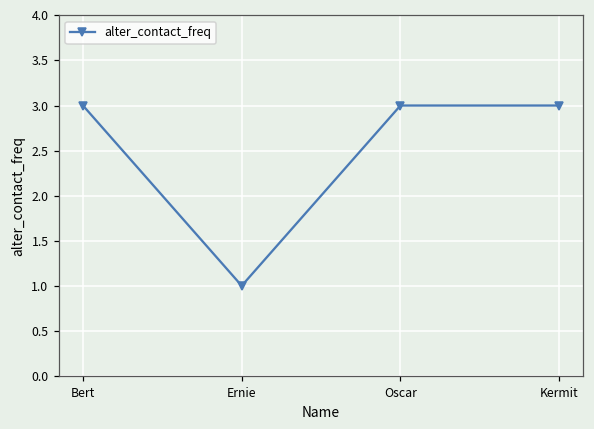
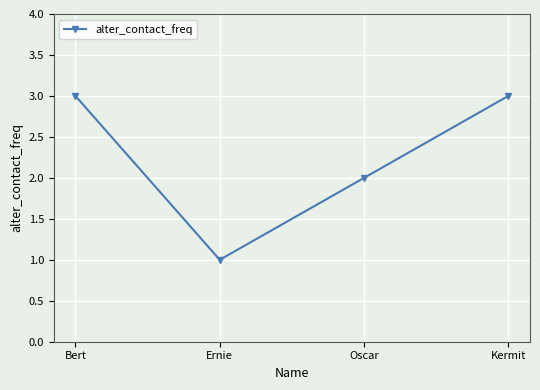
Oscar: 3 -> 2
